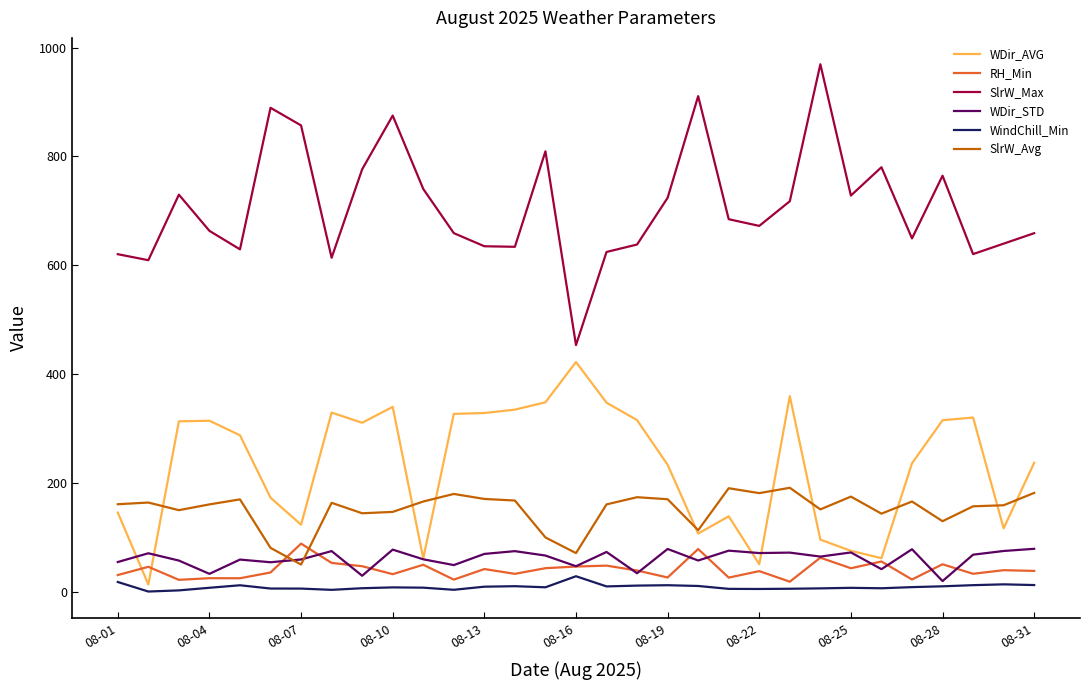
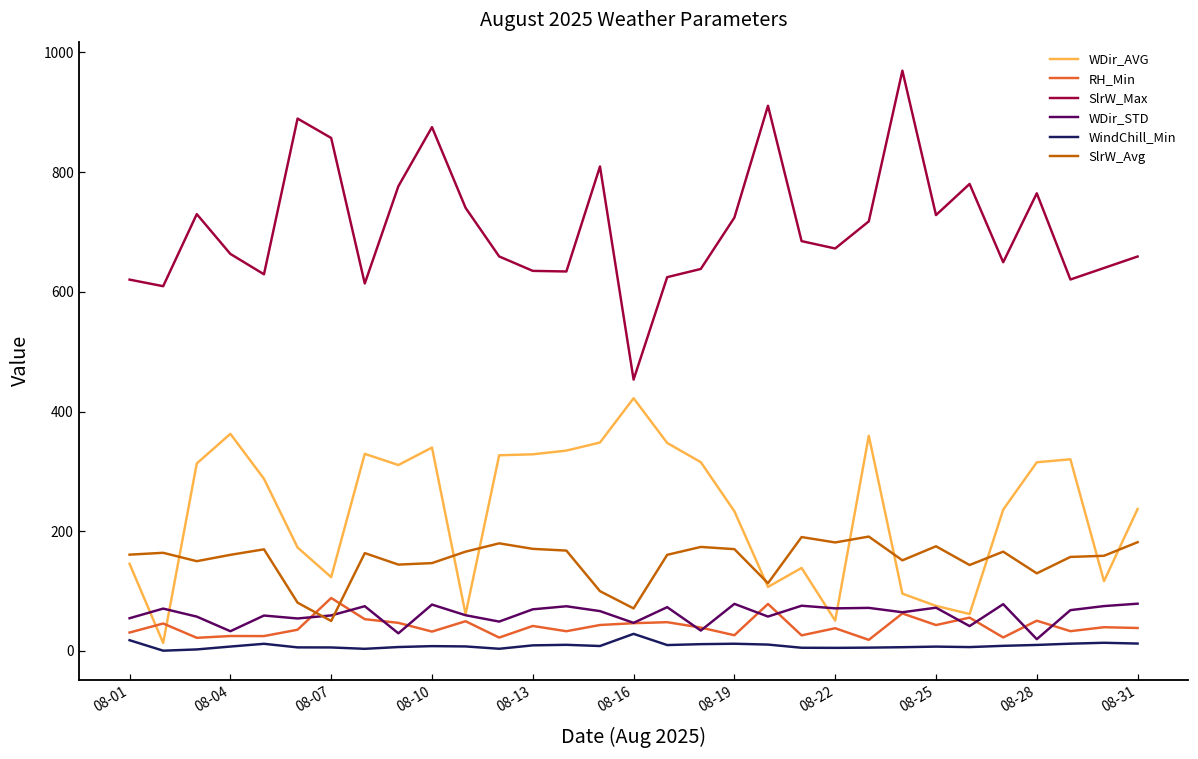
WDir_AVG, 08-04: 310 -> 360
